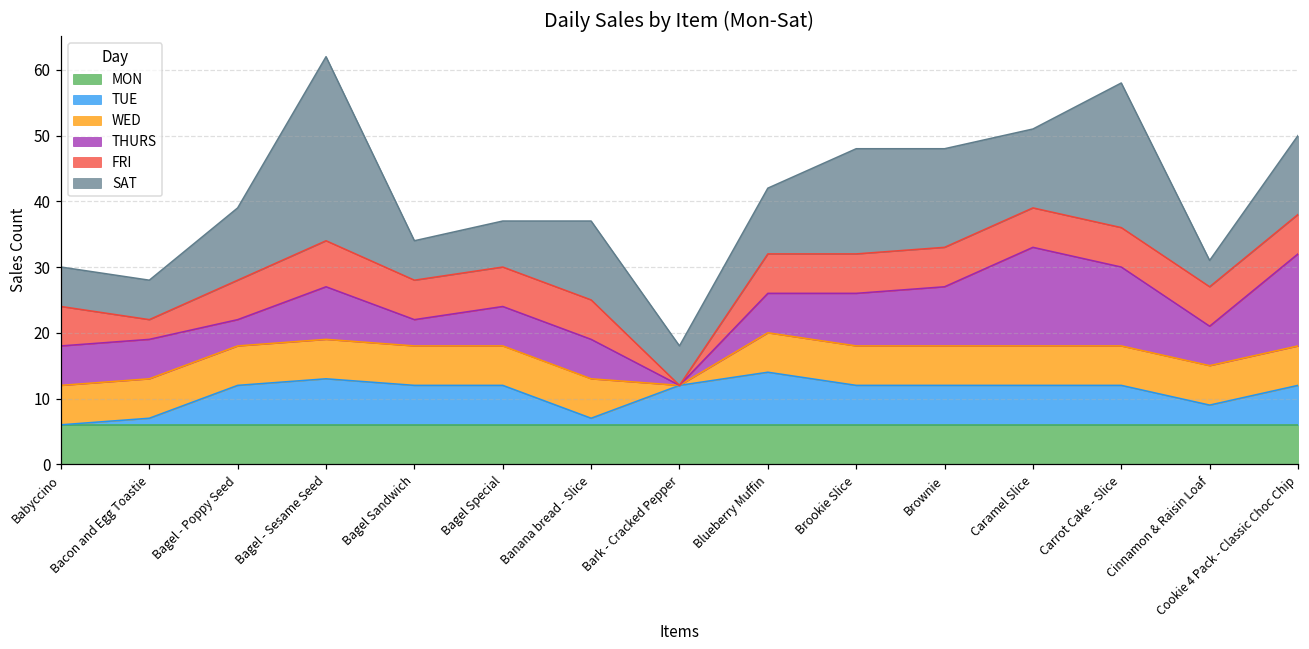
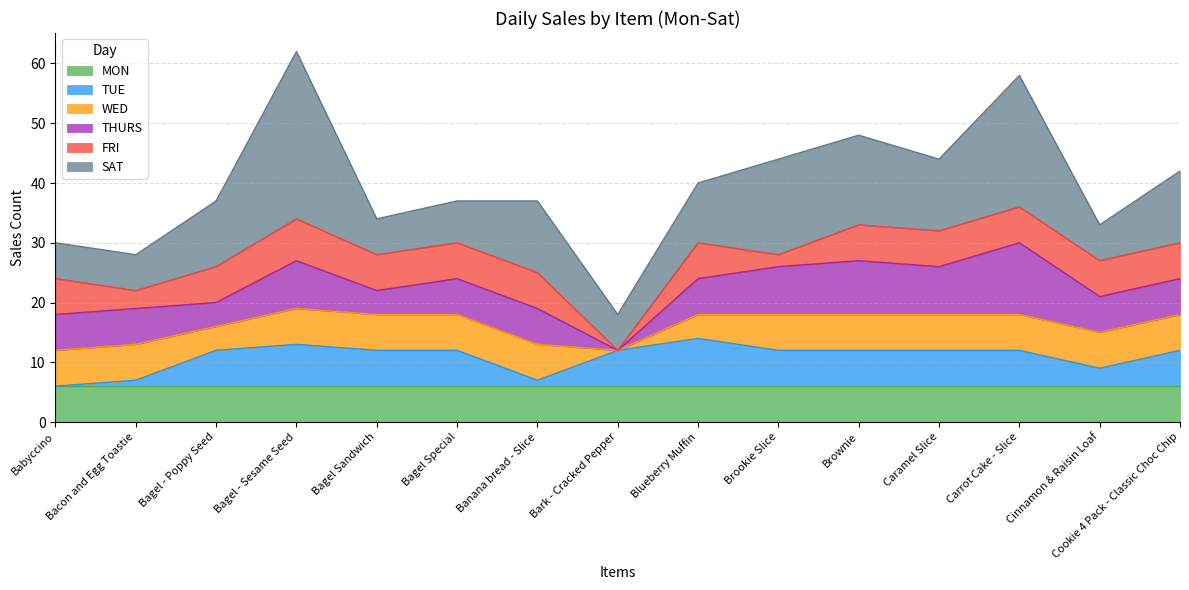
WED, Bagel - Poppy Seed: 6 -> 4
WED, Blueberry Muffin: 6 -> 4
FRI, Brookie Slice: 6 -> 2
THURS, Caramel Slice: 15 -> 8
SAT, Cinnamon & Raisin Loaf: 4 -> 6
THURS, Cookie 4 Pack - Classic Choc Chip: 14 -> 6
